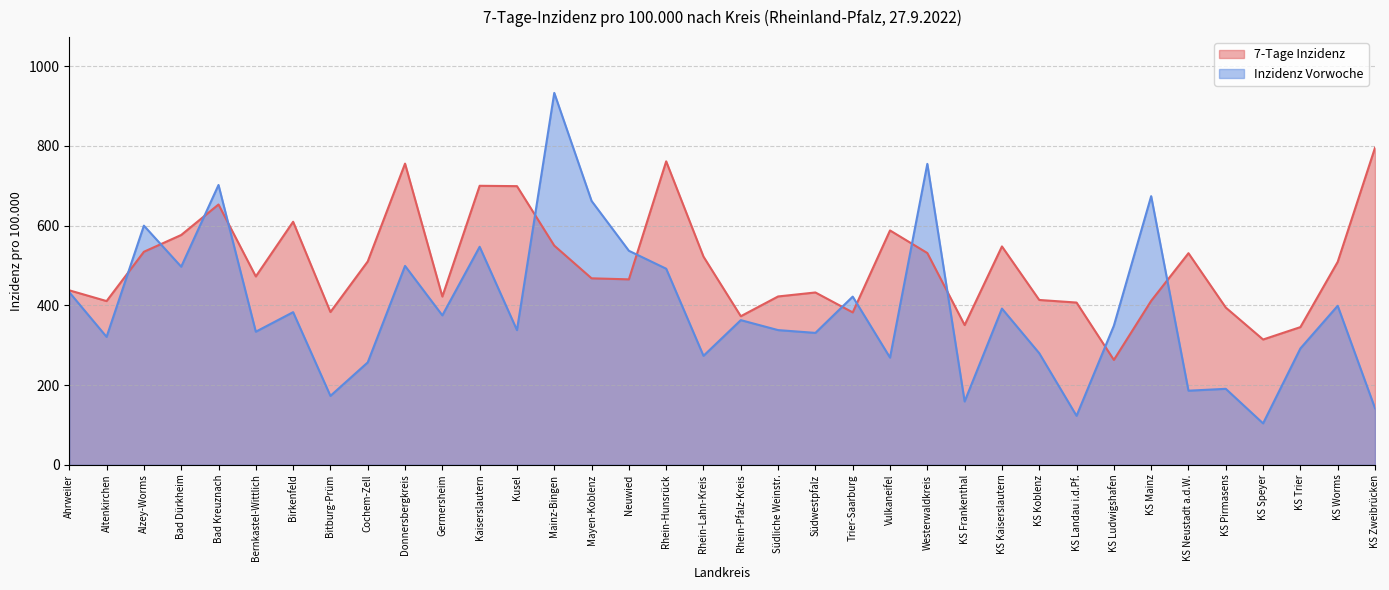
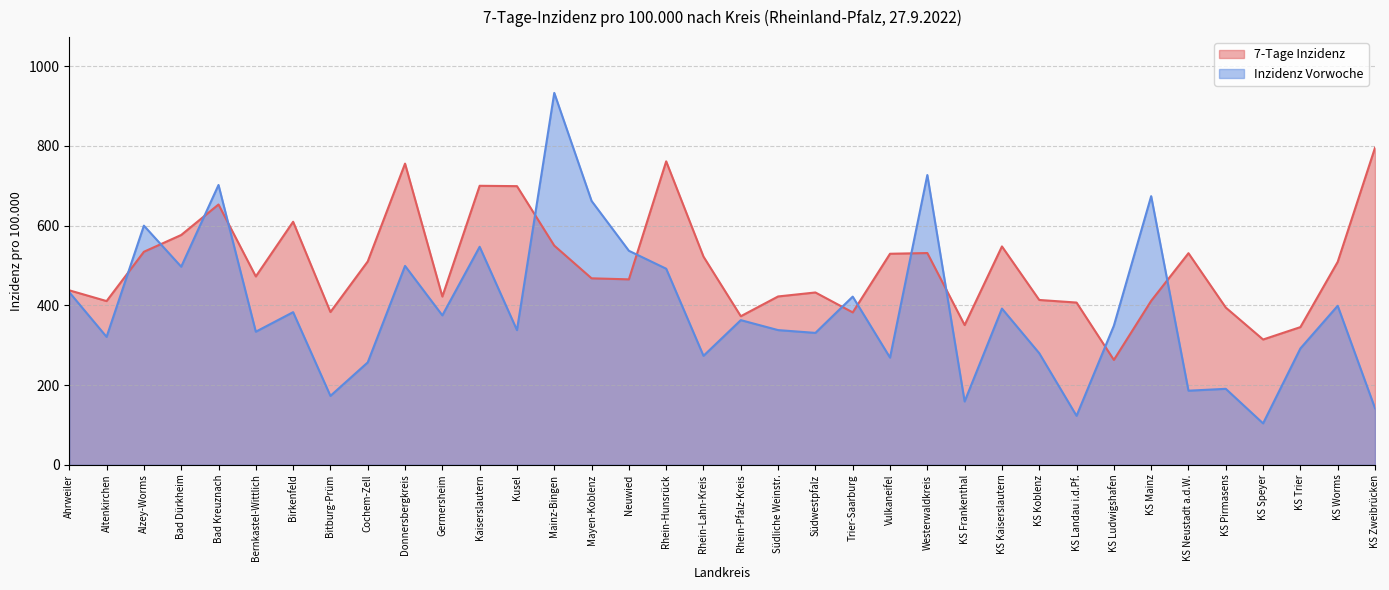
7-Tage Inzidenz, Vulkaneifel: 590 -> 530
Inzidenz Vorwoche, Westerwaldkreis: 760 -> 730
